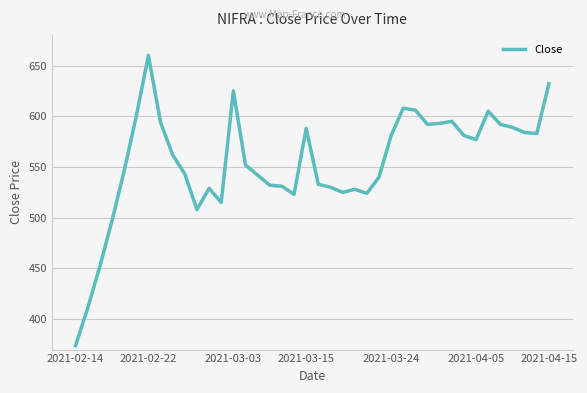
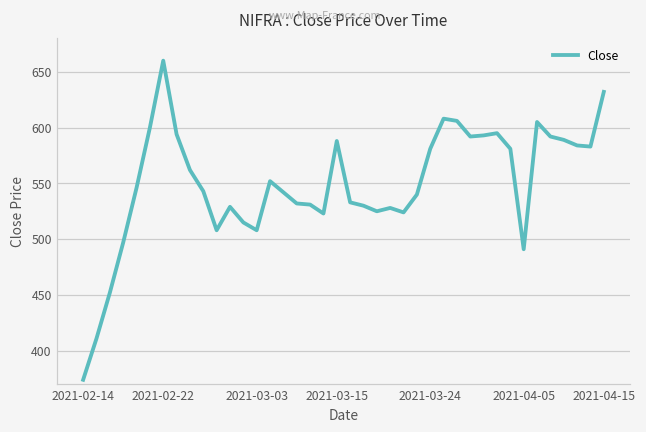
2021-03-03: 625 -> 508
2021-04-05: 577 -> 491
